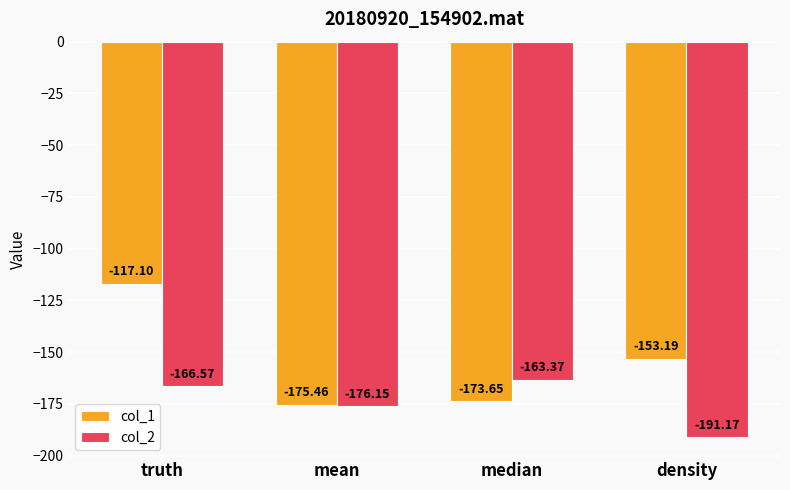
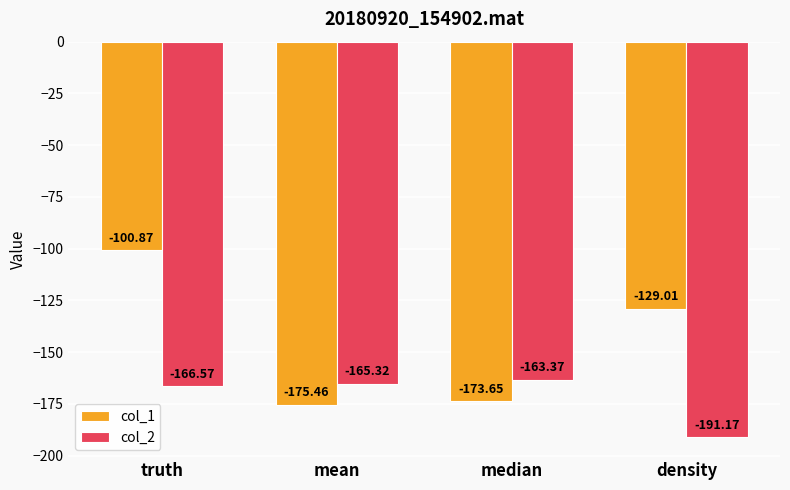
col_1, truth: -117.10 -> -100.87
col_2, mean: -176.15 -> -165.32
col_1, density: -153.19 -> -129.01
